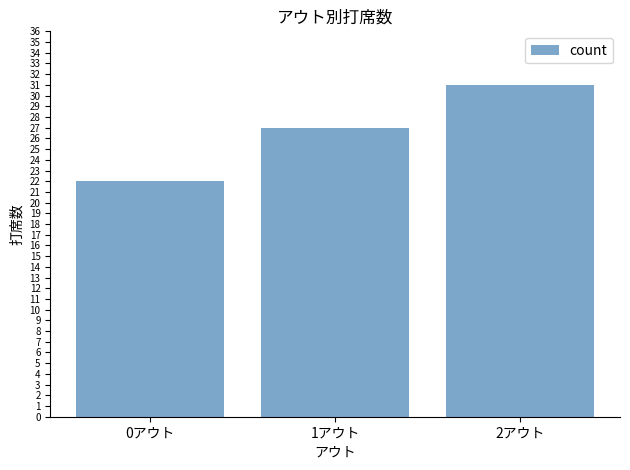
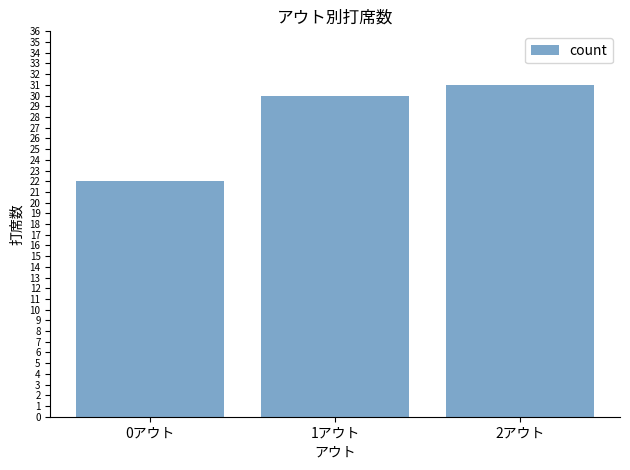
1アウト: 27 -> 30
